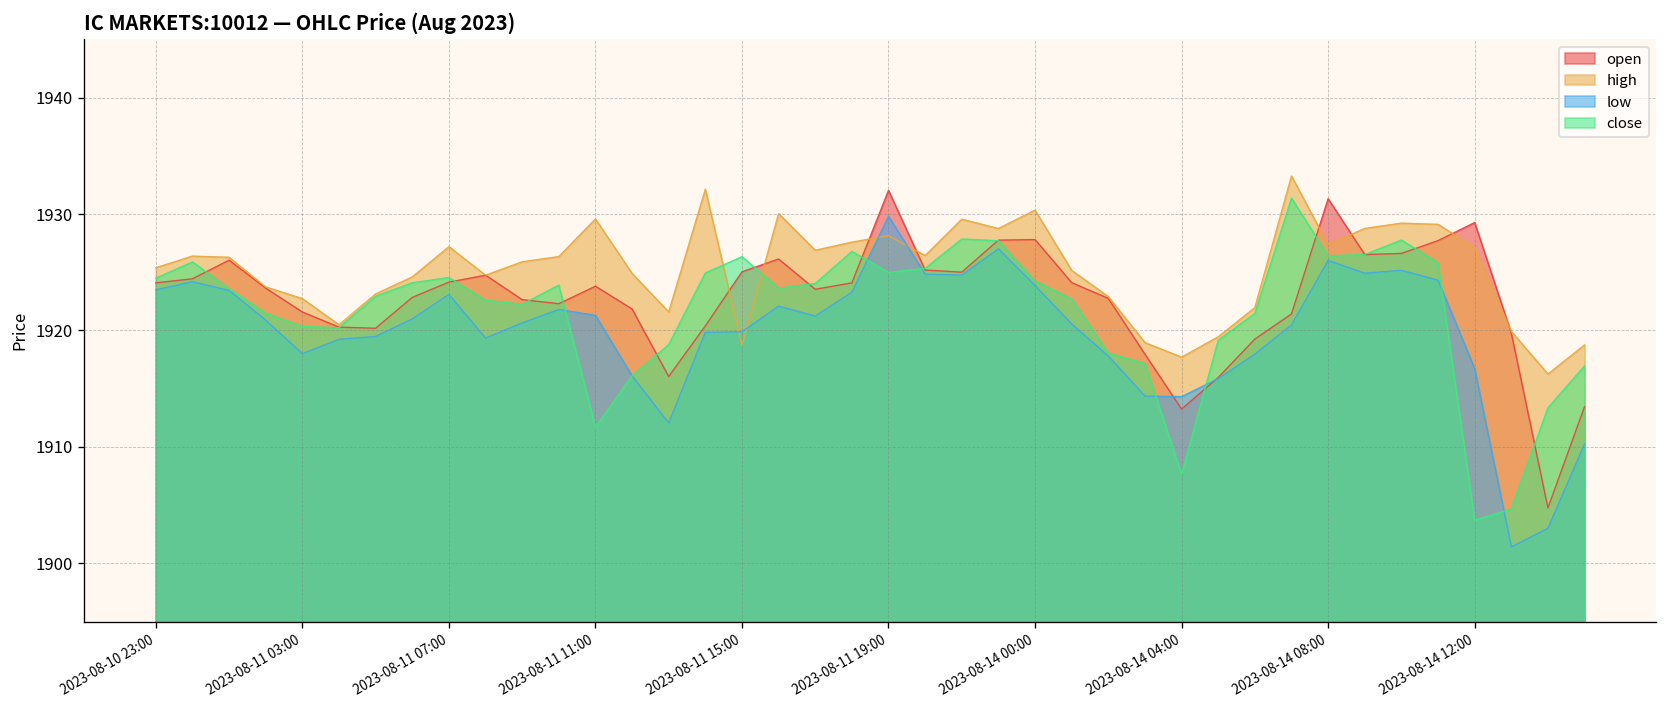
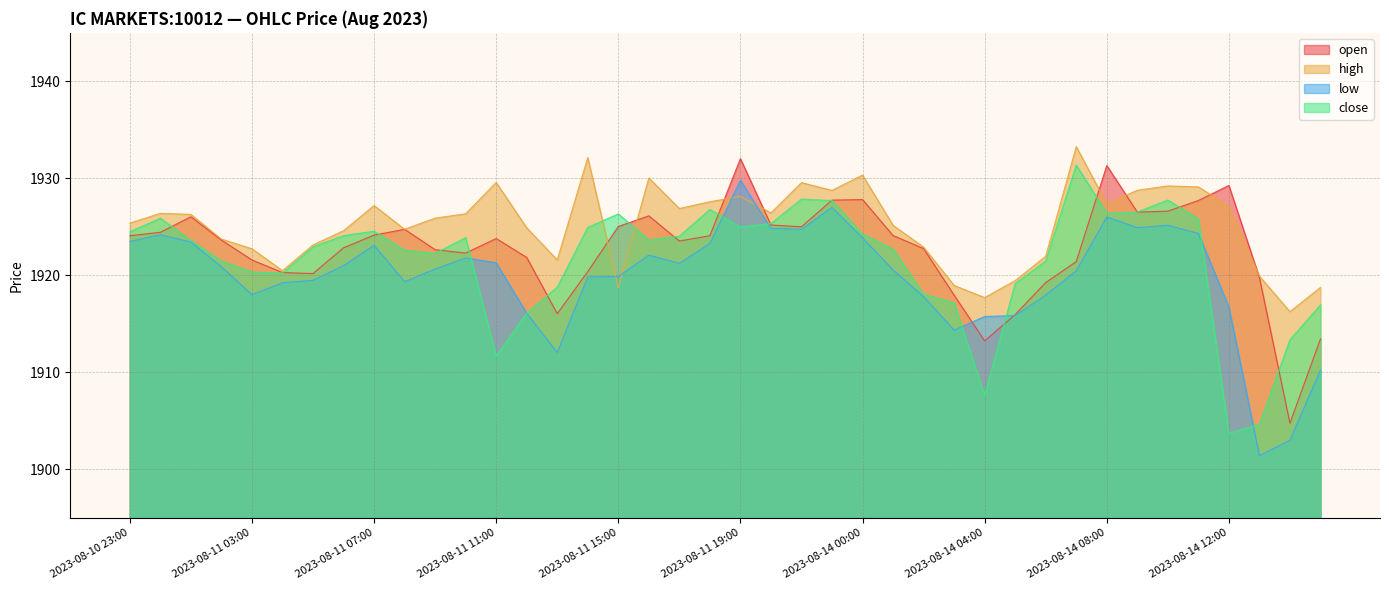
low, 2023-08-14 04:00: 1914 -> 1916
